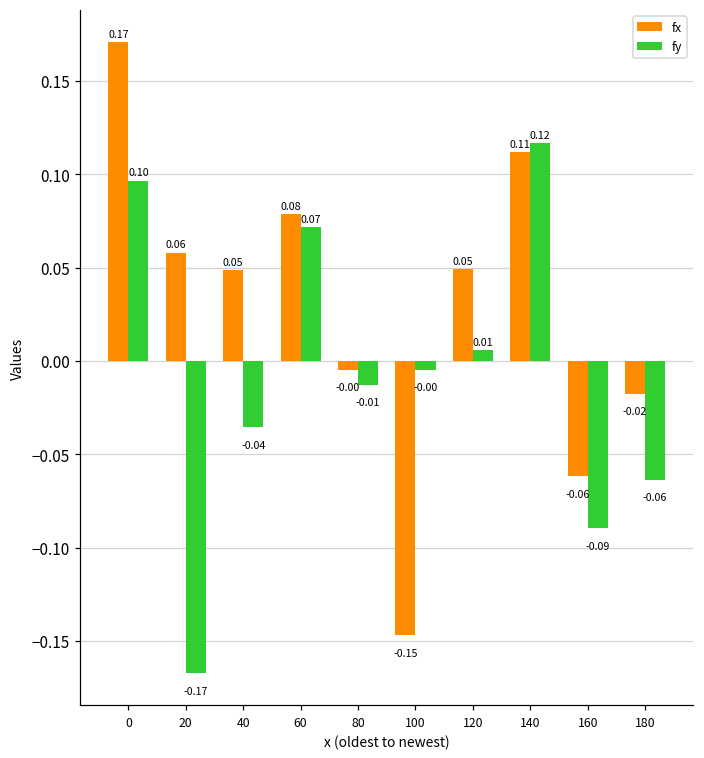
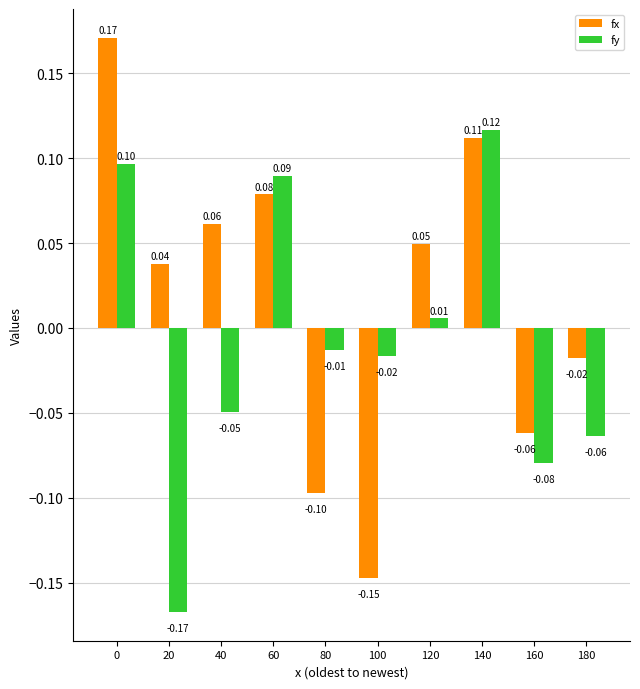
fx, 20: 0.06 -> 0.04
fx, 40: 0.05 -> 0.06
fy, 40: -0.04 -> -0.05
fy, 60: 0.07 -> 0.09
fx, 80: -0.00 -> -0.10
fy, 100: -0.00 -> -0.02
fy, 160: -0.09 -> -0.08
